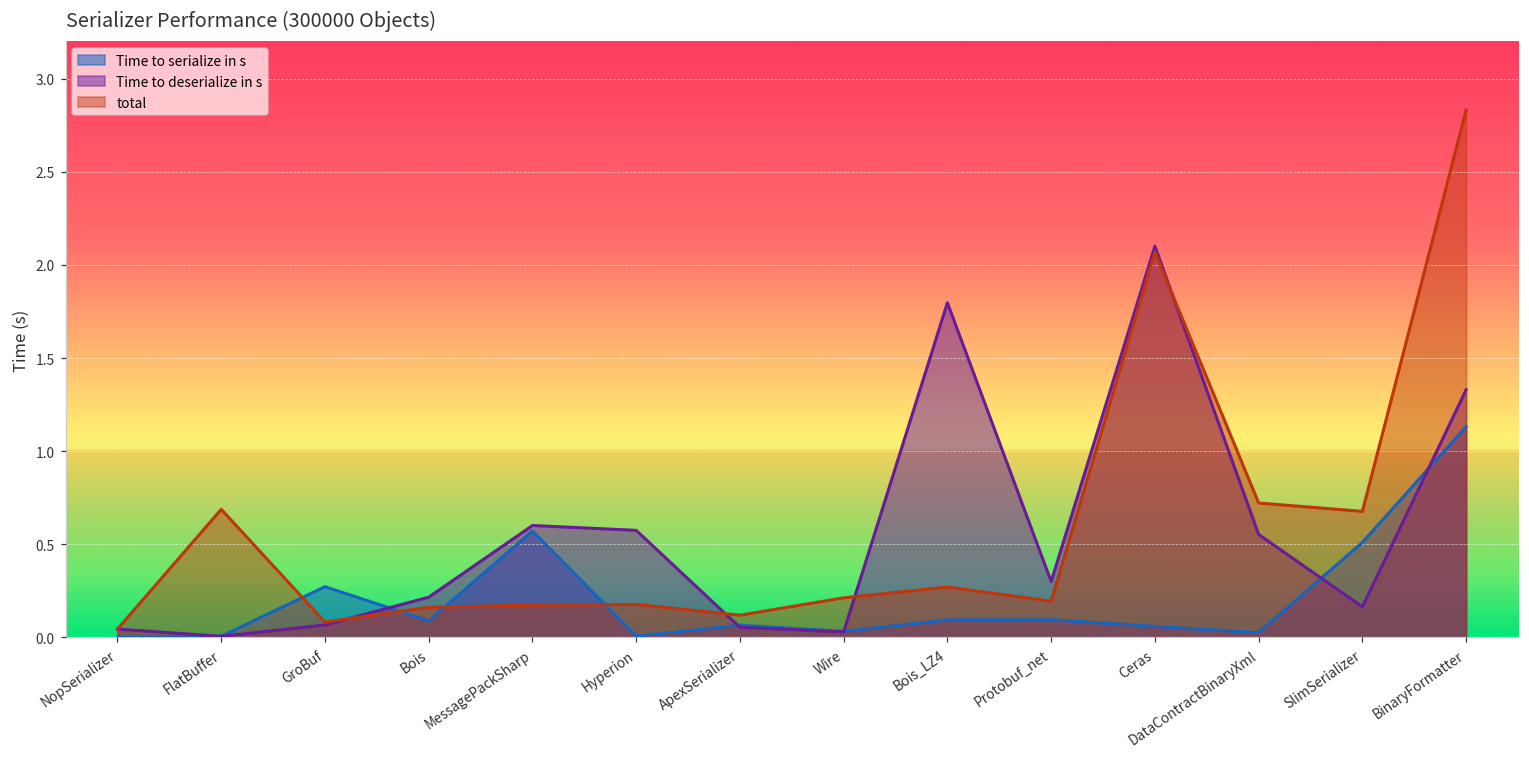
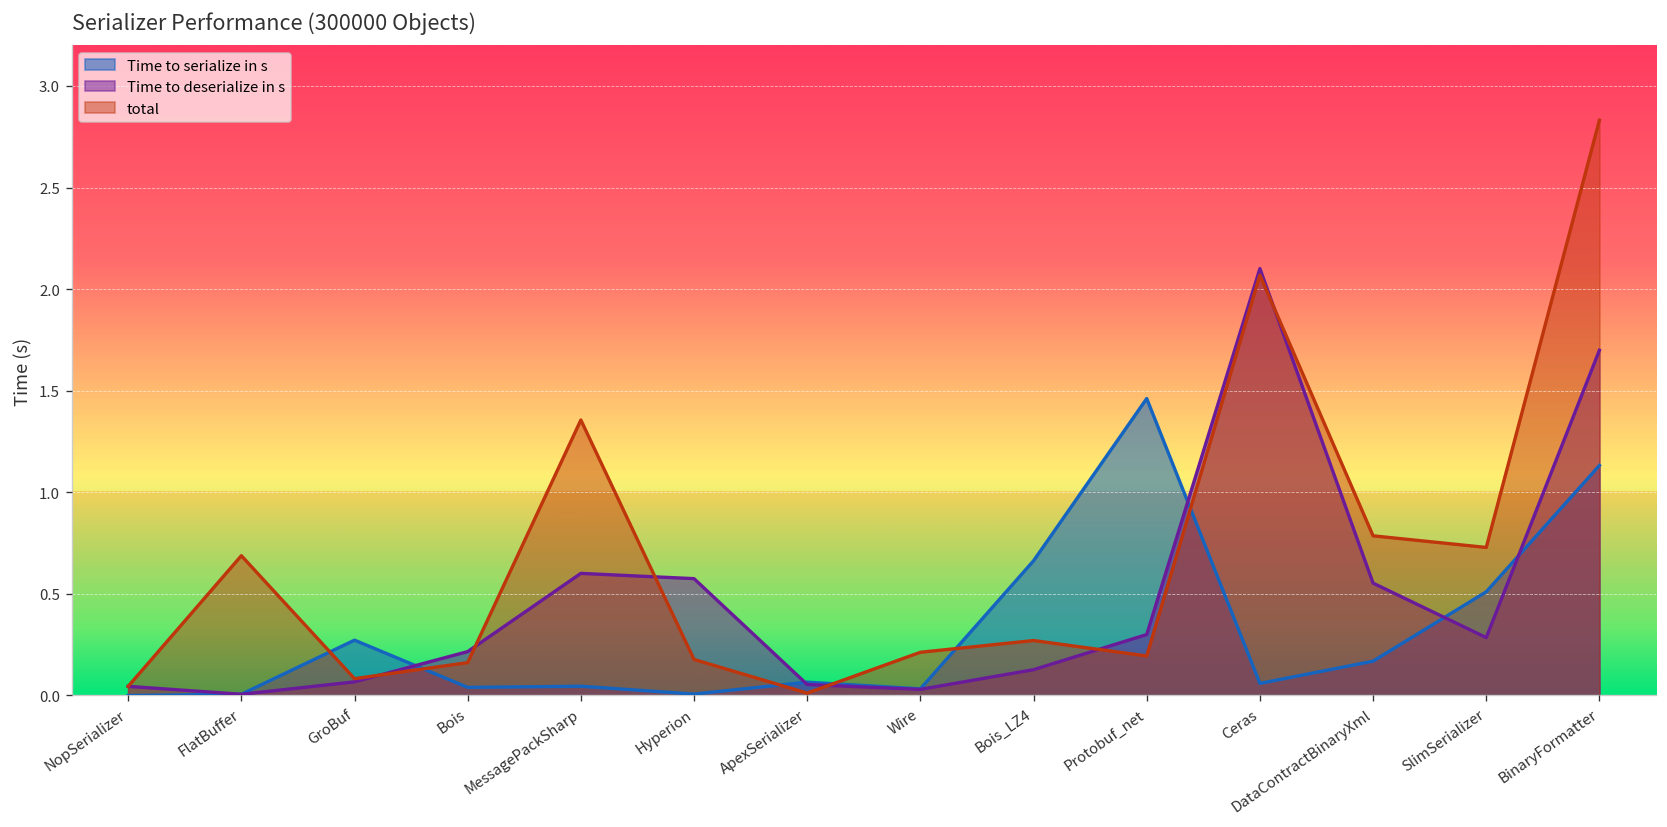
Time to serialize in s, Bois: 0.09 -> 0.04
Time to serialize in s, MessagePackSharp: 0.57 -> 0.05
total, MessagePackSharp: 0.17 -> 1.36
total, ApexSerializer: 0.12 -> 0.01
Time to serialize in s, Bois_LZ4: 0.09 -> 0.66
Time to deserialize in s, Bois_LZ4: 1.80 -> 0.13
Time to serialize in s, Protobuf_net: 0.09 -> 1.46
Time to serialize in s, DataContractBinaryXml: 0.03 -> 0.17
total, DataContractBinaryXml: 0.72 -> 0.79
Time to deserialize in s, SlimSerializer: 0.16 -> 0.29
total, SlimSerializer: 0.68 -> 0.73
Time to deserialize in s, BinaryFormatter: 1.33 -> 1.70
